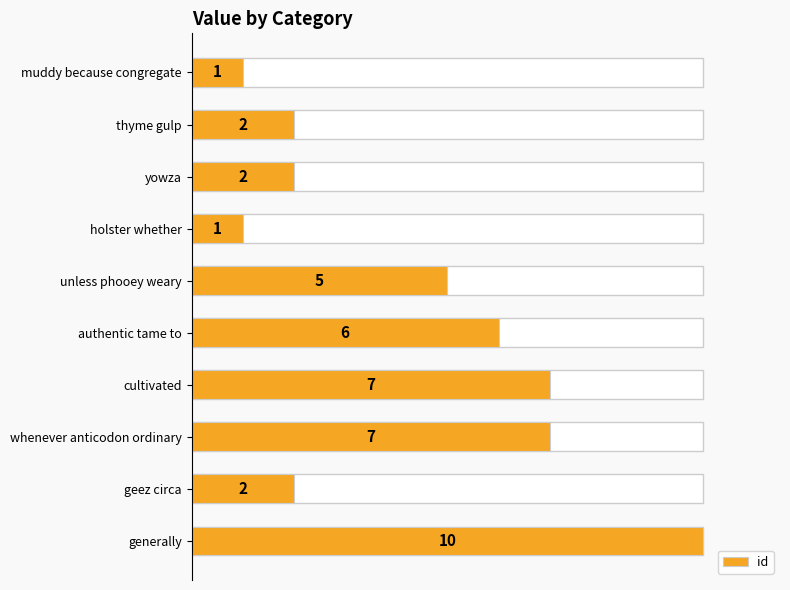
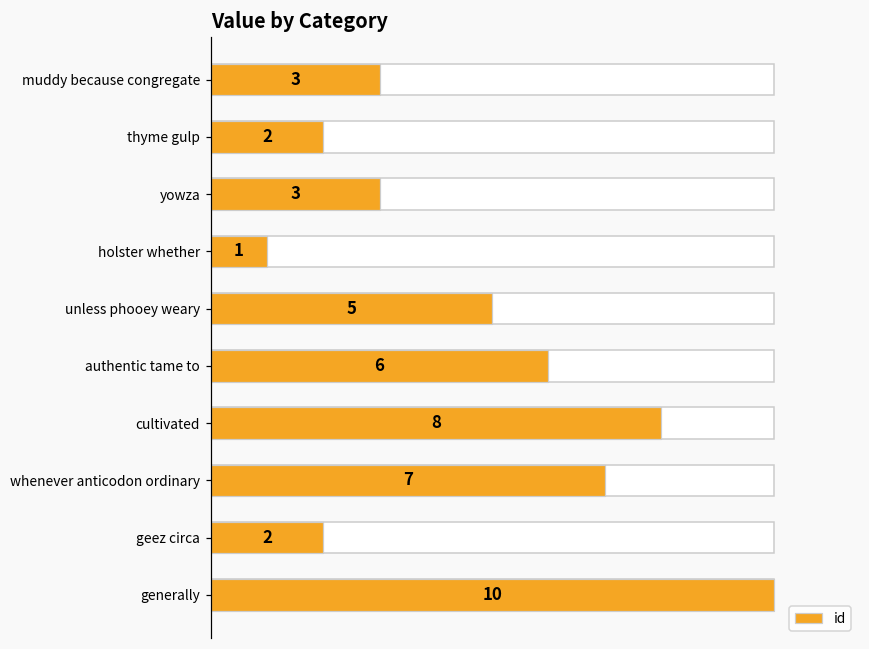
id, muddy because congregate: 1 -> 3
id, yowza: 2 -> 3
id, cultivated: 7 -> 8
